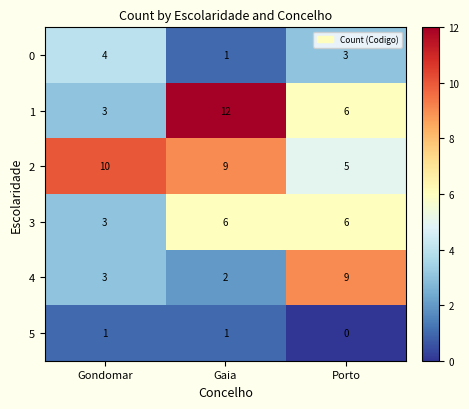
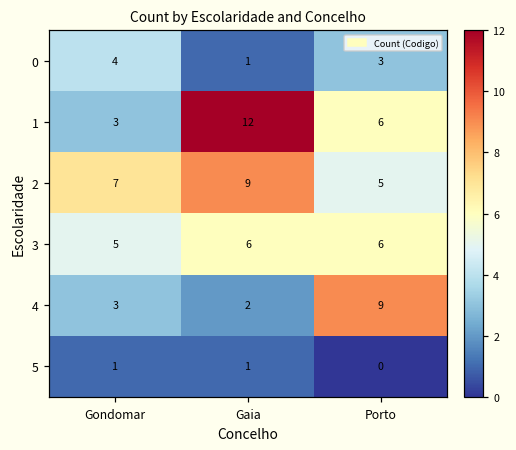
2, Gondomar: 10 -> 7
3, Gondomar: 3 -> 5
